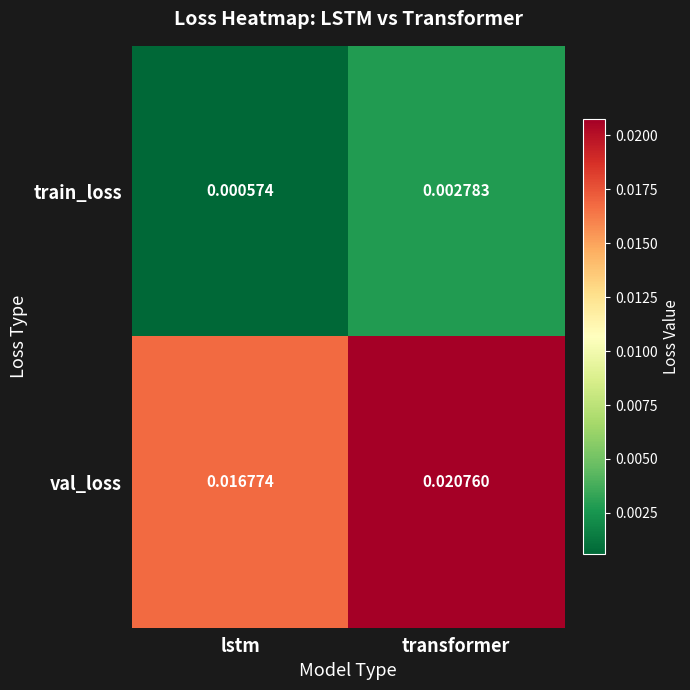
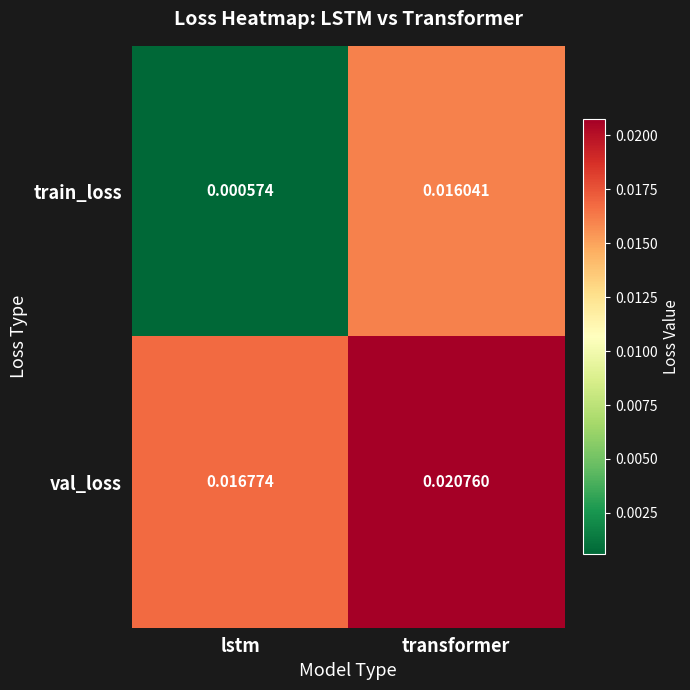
train_loss, transformer: 0.002783 -> 0.016041
